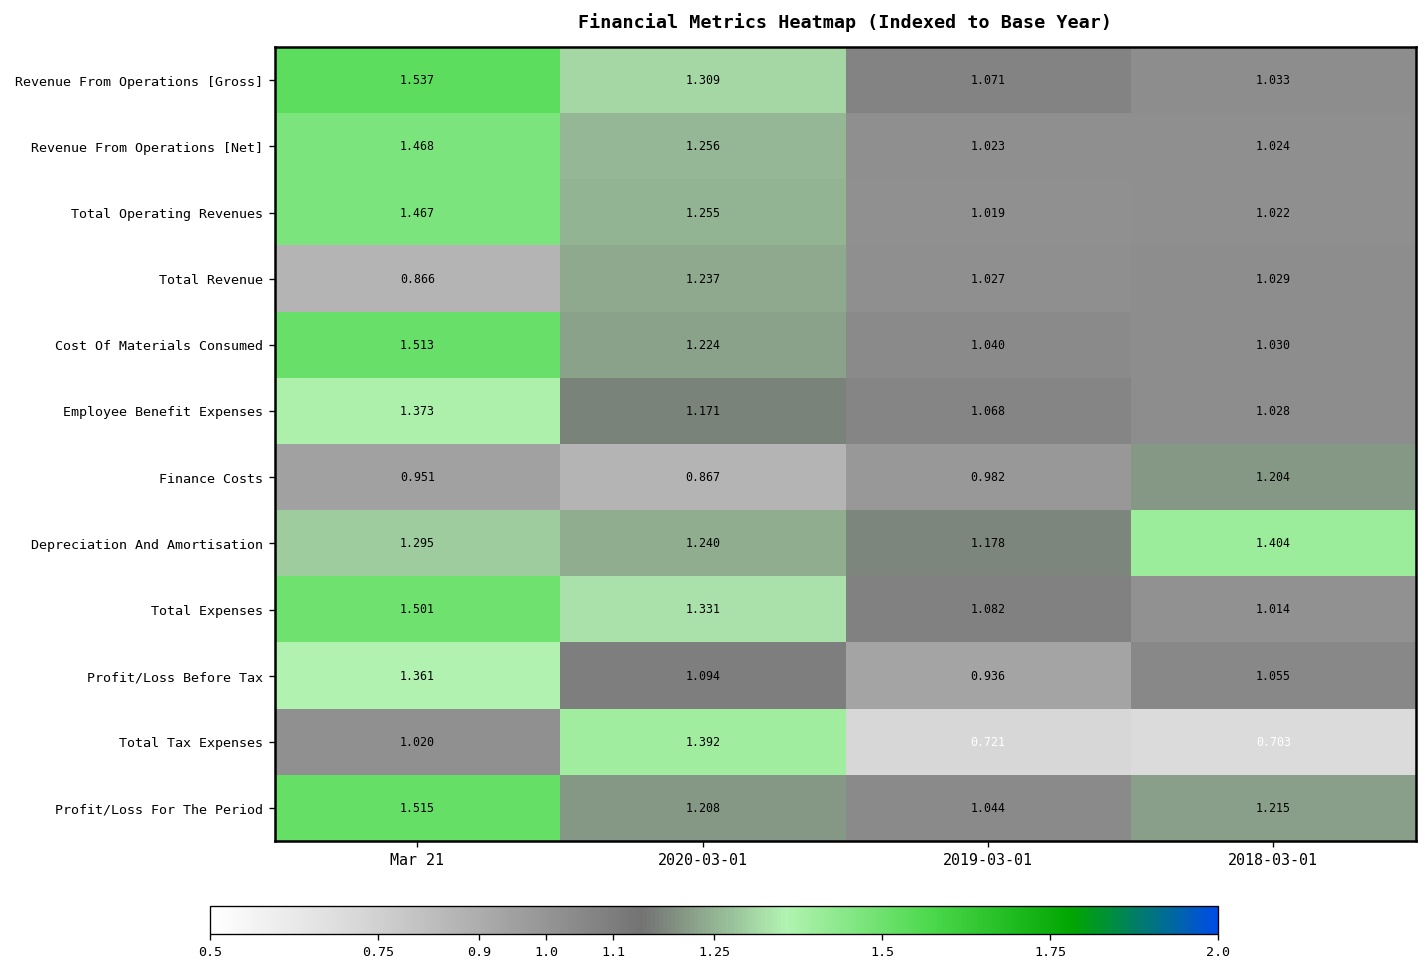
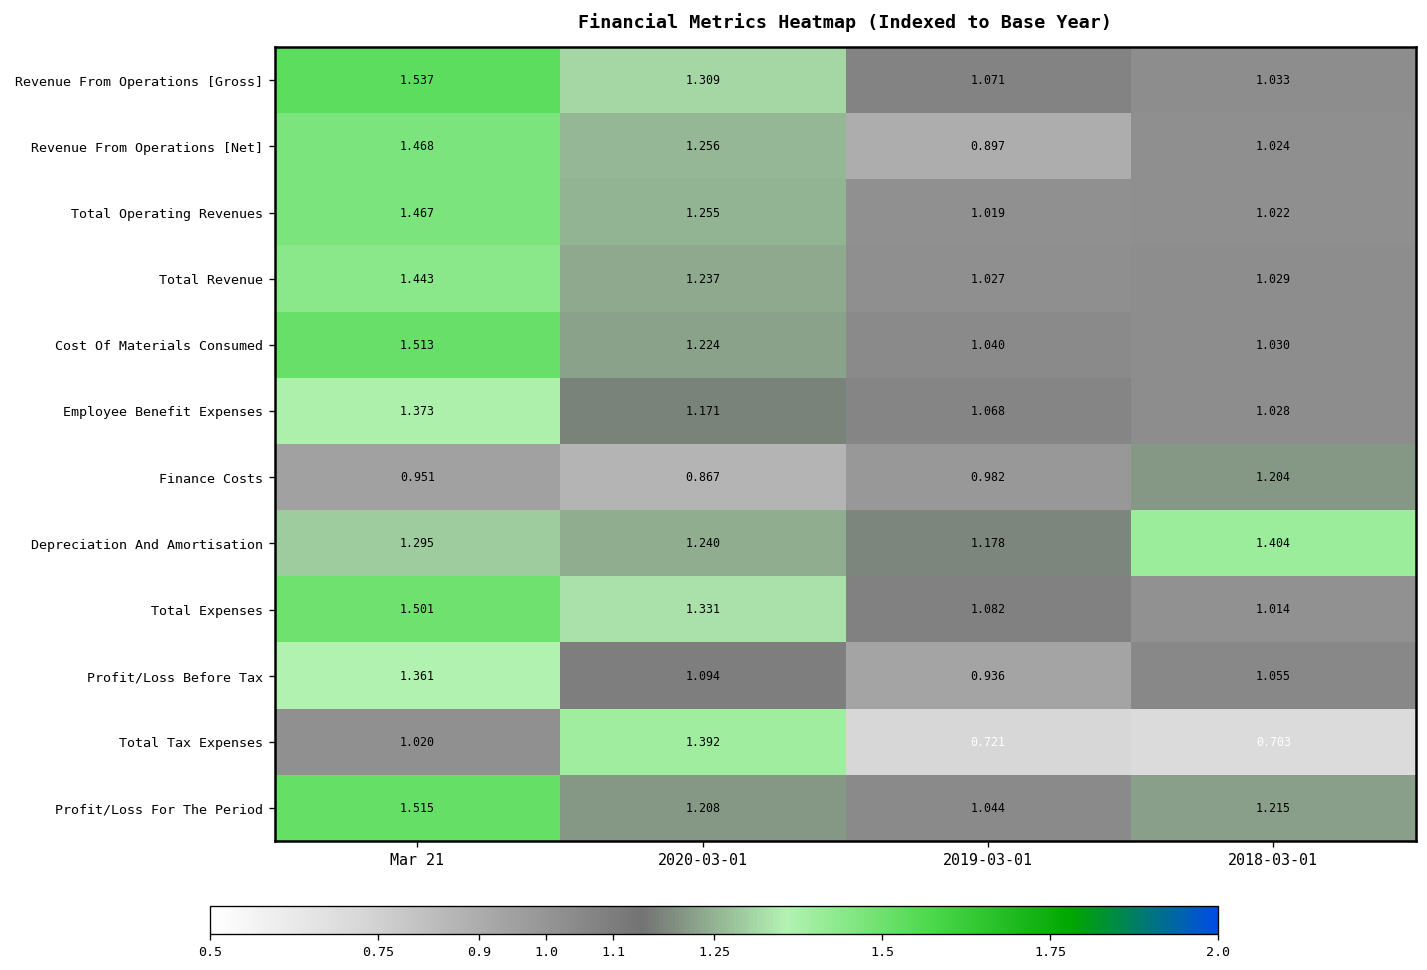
Revenue From Operations [Net], 2019-03-01: 1.023 -> 0.897
Total Revenue, Mar 21: 0.866 -> 1.443
